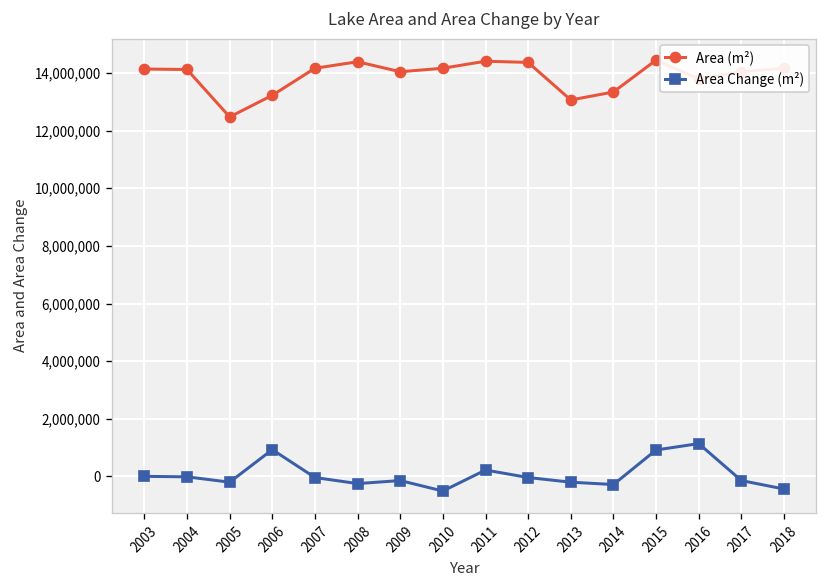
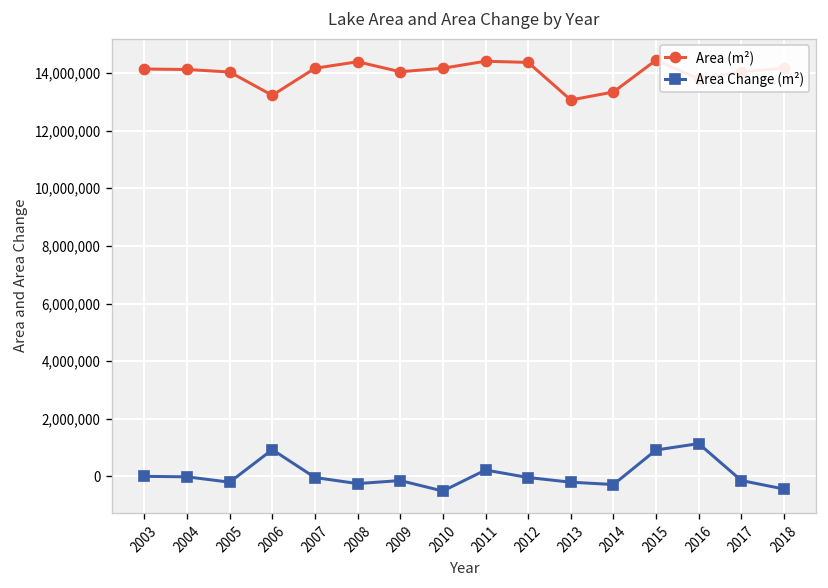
Area (m²), 2005: 12,500,000 -> 14,000,000
